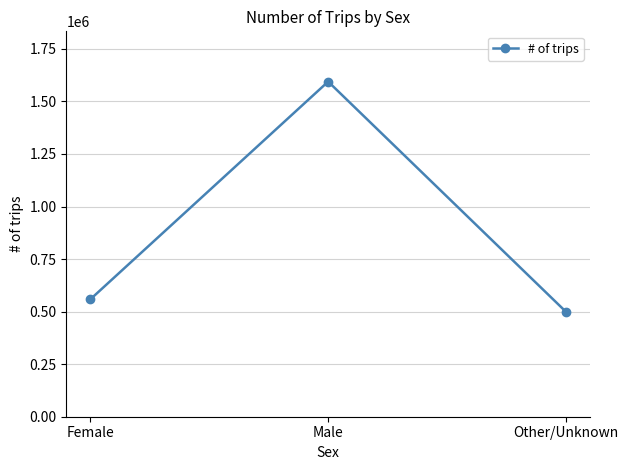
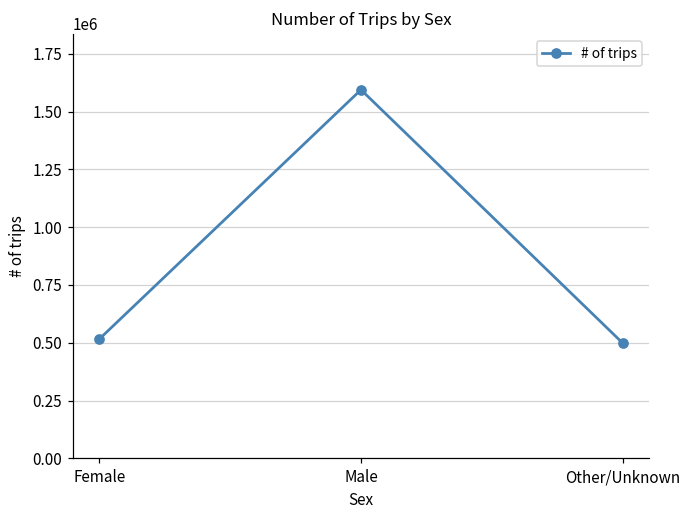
Female: 560000 -> 520000
